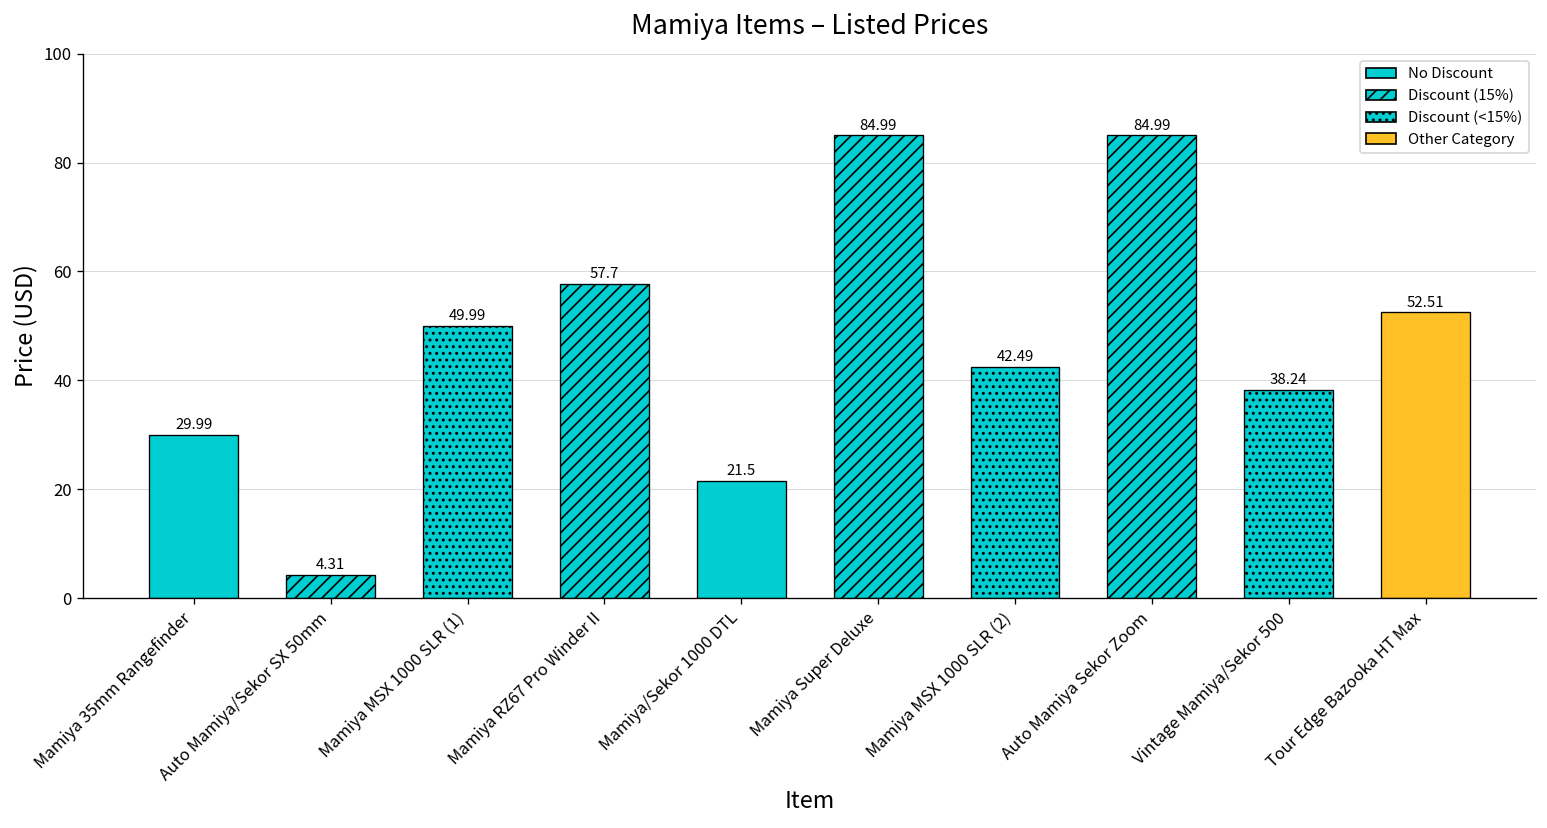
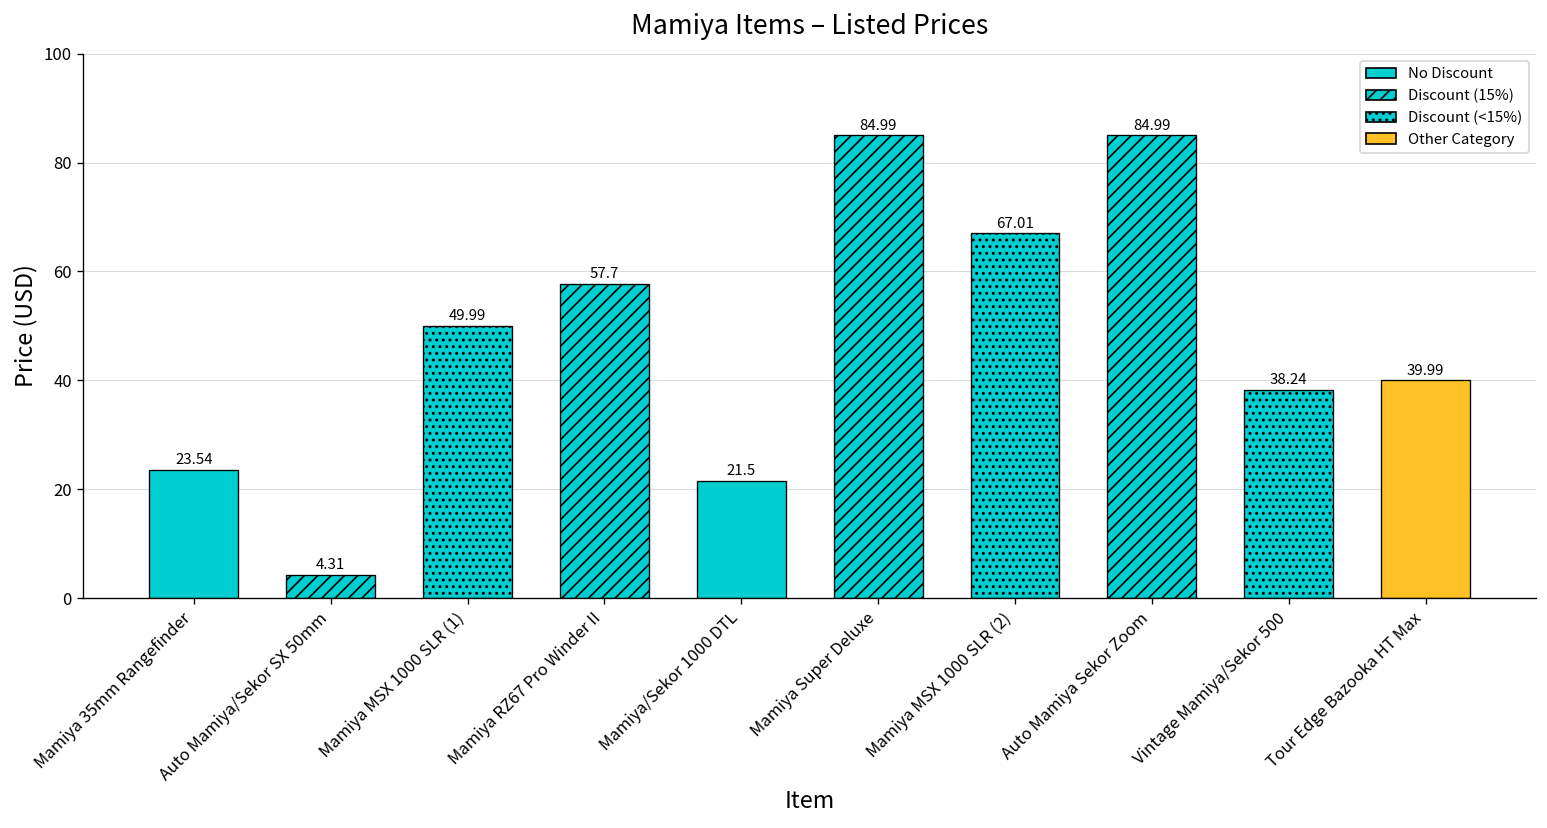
Mamiya 35mm Rangefinder: 29.99 -> 23.54
Mamiya MSX 1000 SLR (2): 42.49 -> 67.01
Tour Edge Bazooka HT Max: 52.51 -> 39.99
